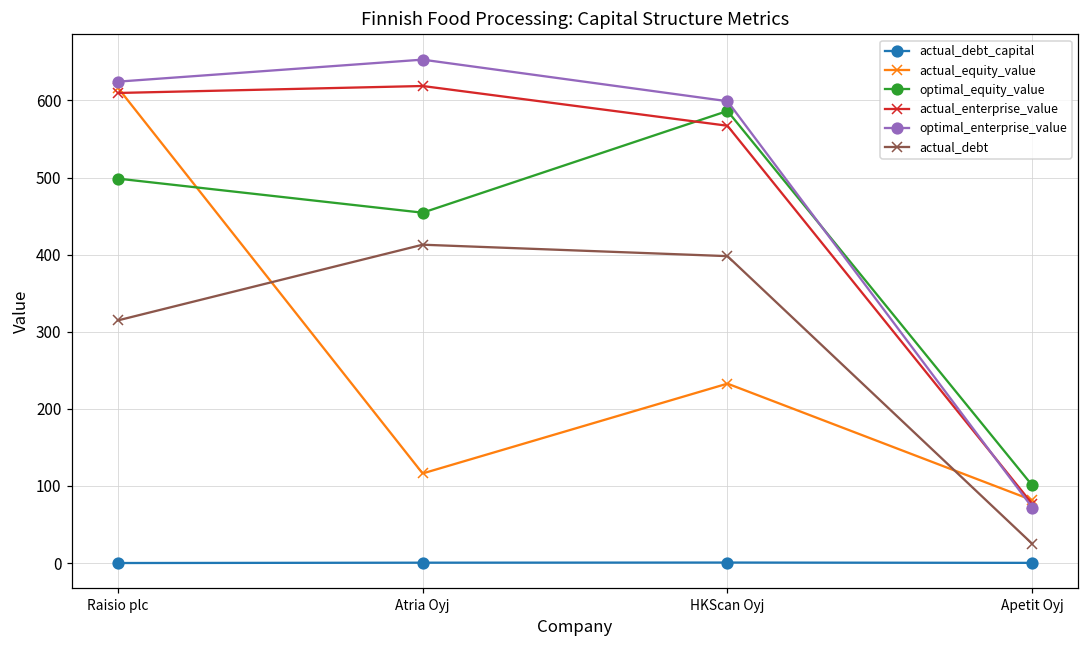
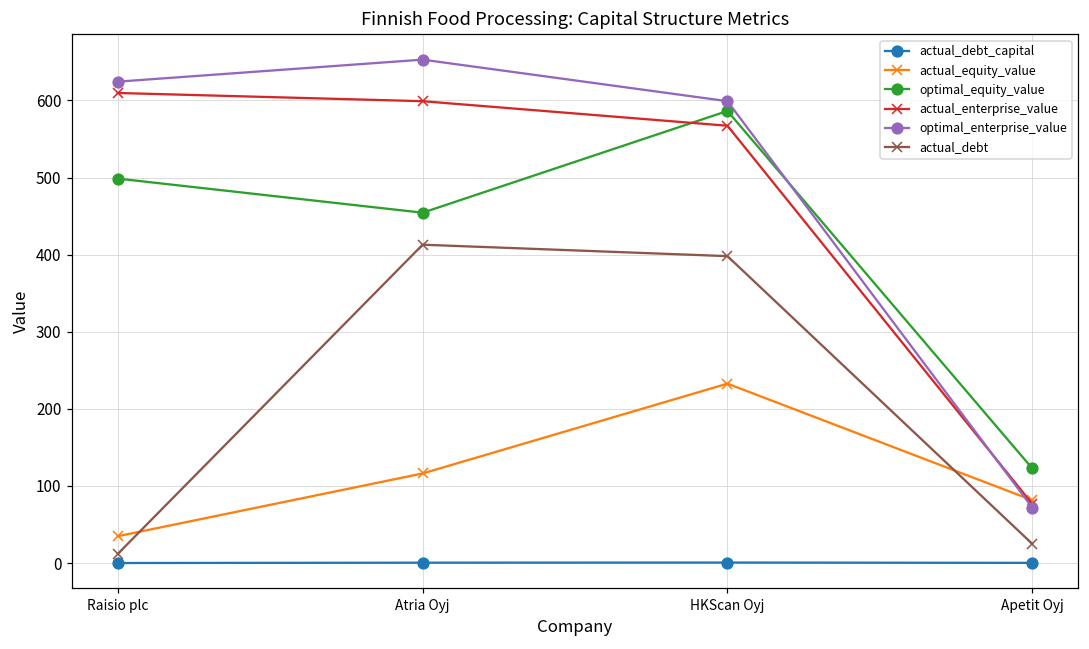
actual_equity_value, Raisio plc: 620 -> 30
actual_debt, Raisio plc: 310 -> 10
actual_enterprise_value, Atria Oyj: 620 -> 600
optimal_equity_value, Apetit Oyj: 100 -> 120
